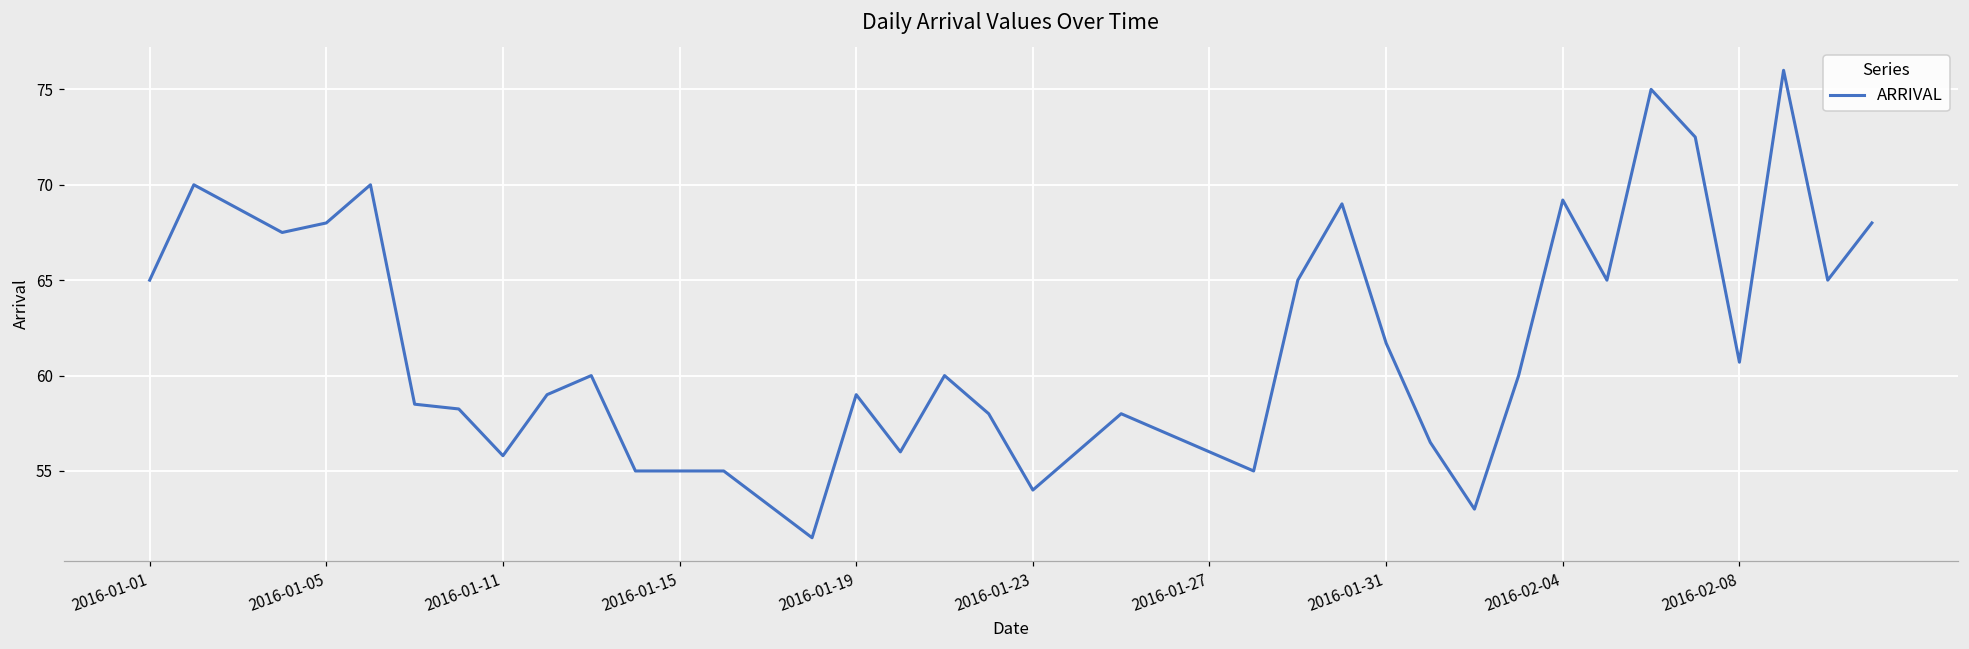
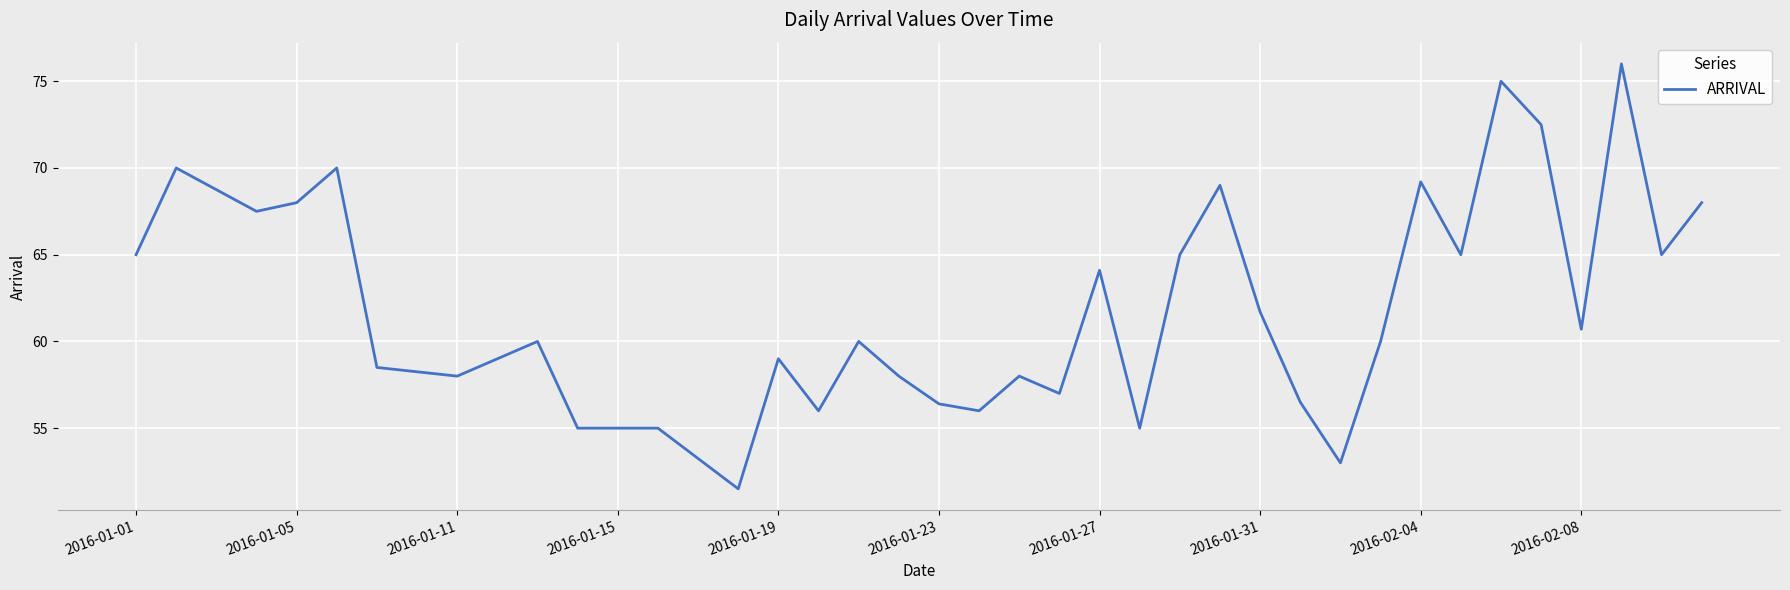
2016-01-11: 55.8 -> 58.0
2016-01-23: 54.0 -> 56.4
2016-01-27: 56.0 -> 64.1
